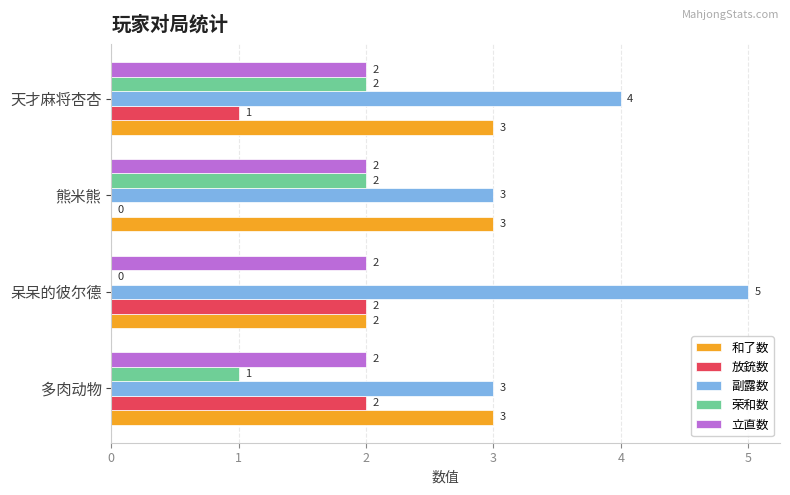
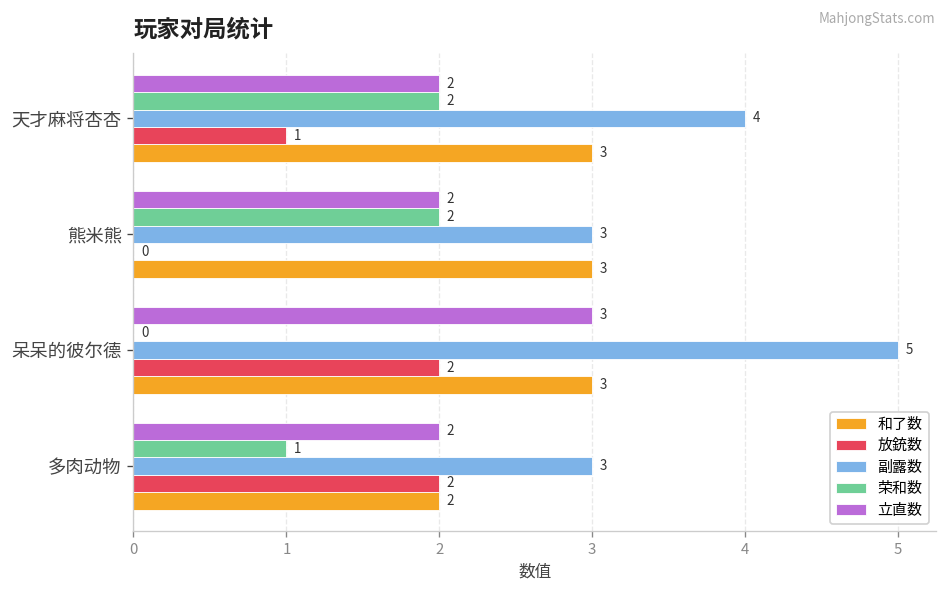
立直数, 呆呆的彼尔德: 2 -> 3
和了数, 呆呆的彼尔德: 2 -> 3
和了数, 多肉动物: 3 -> 2
